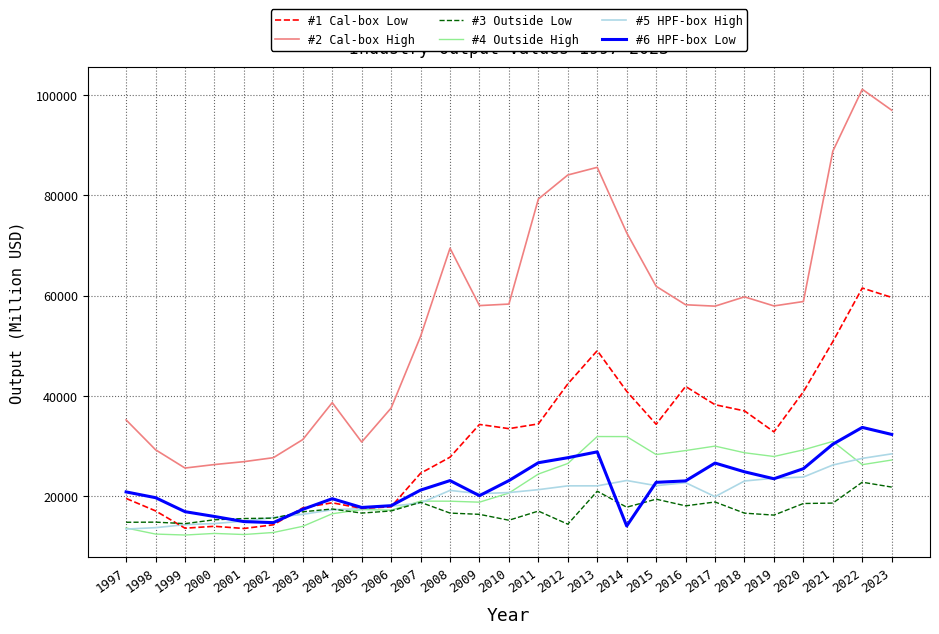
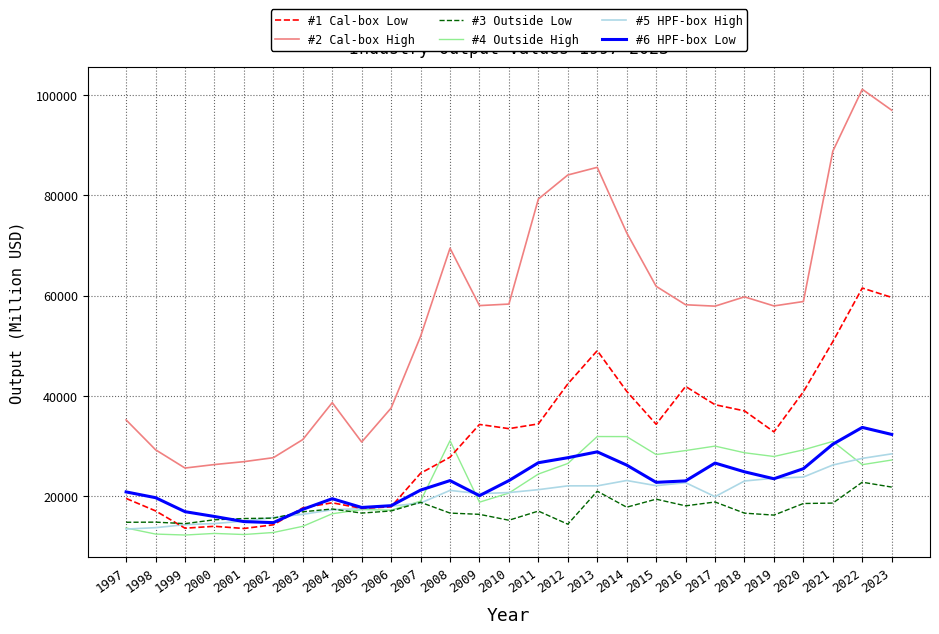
#4 Outside High, 2008: 19000 -> 31000
#6 HPF-box Low, 2014: 14000 -> 26000
